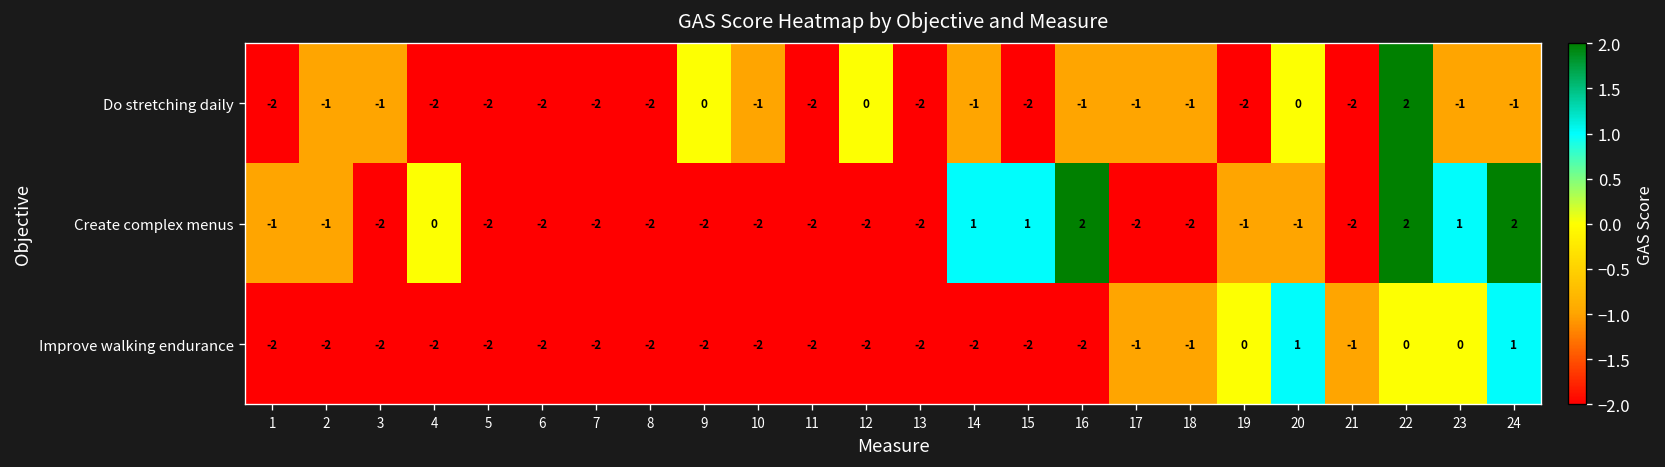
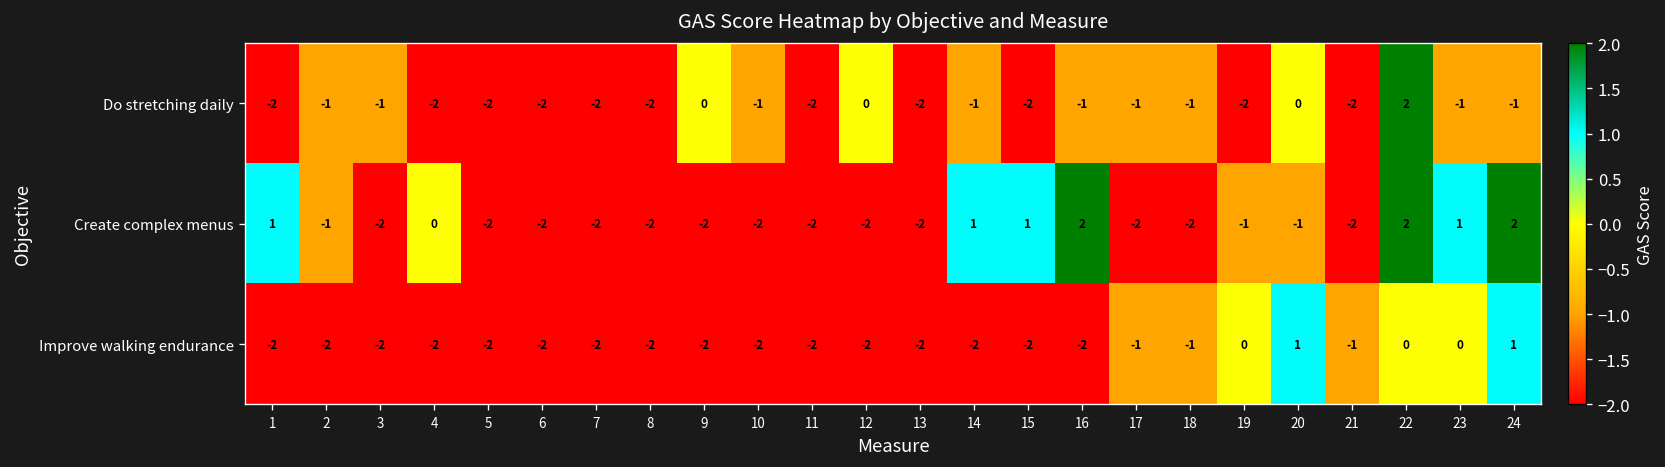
Create complex menus, 1: -1 -> 1
